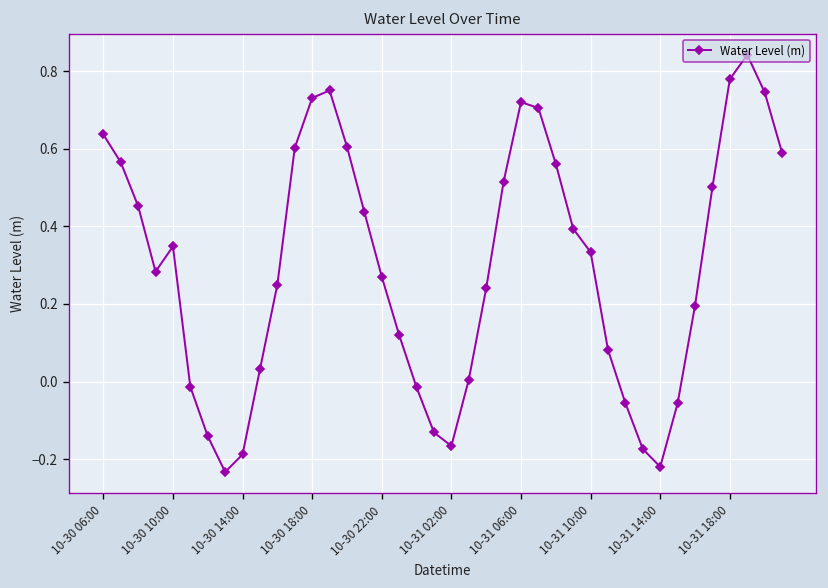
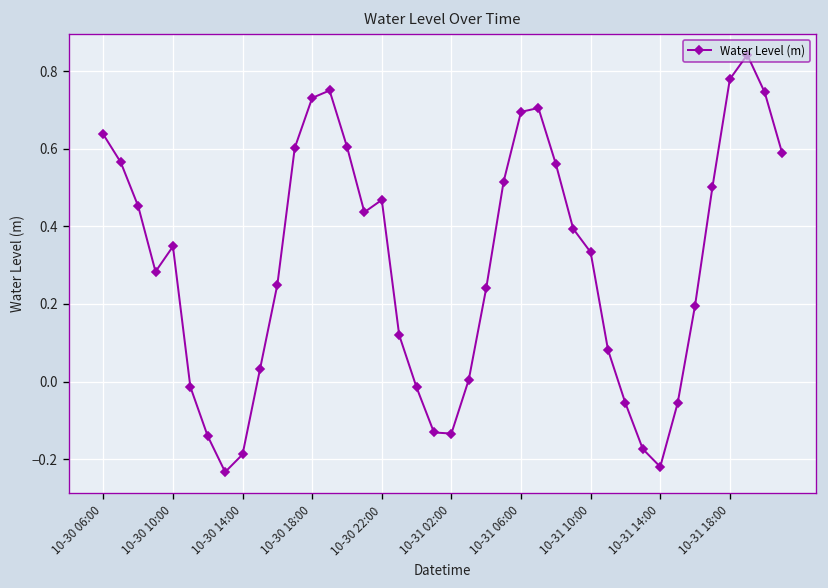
10-30 22:00: 0.27 -> 0.47
10-31 02:00: -0.17 -> -0.13
10-31 06:00: 0.72 -> 0.70
